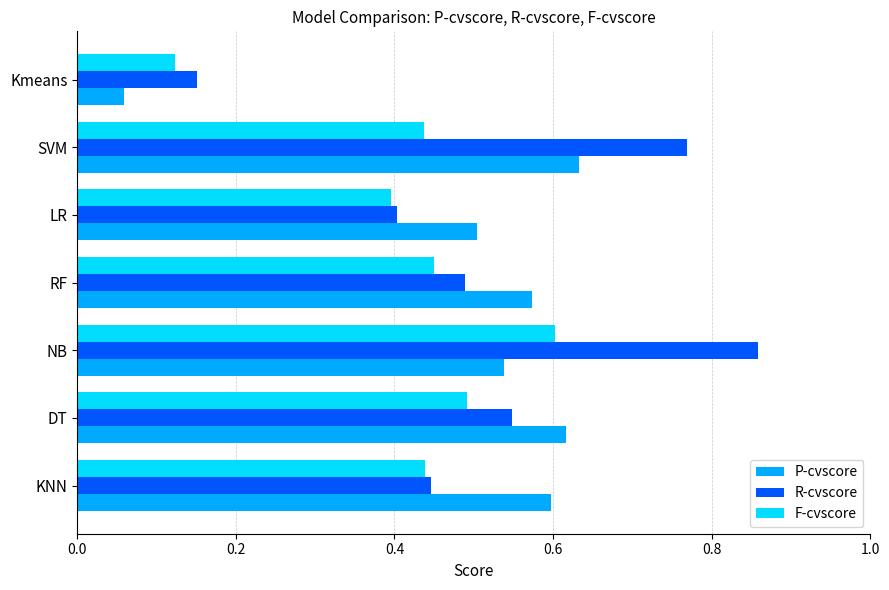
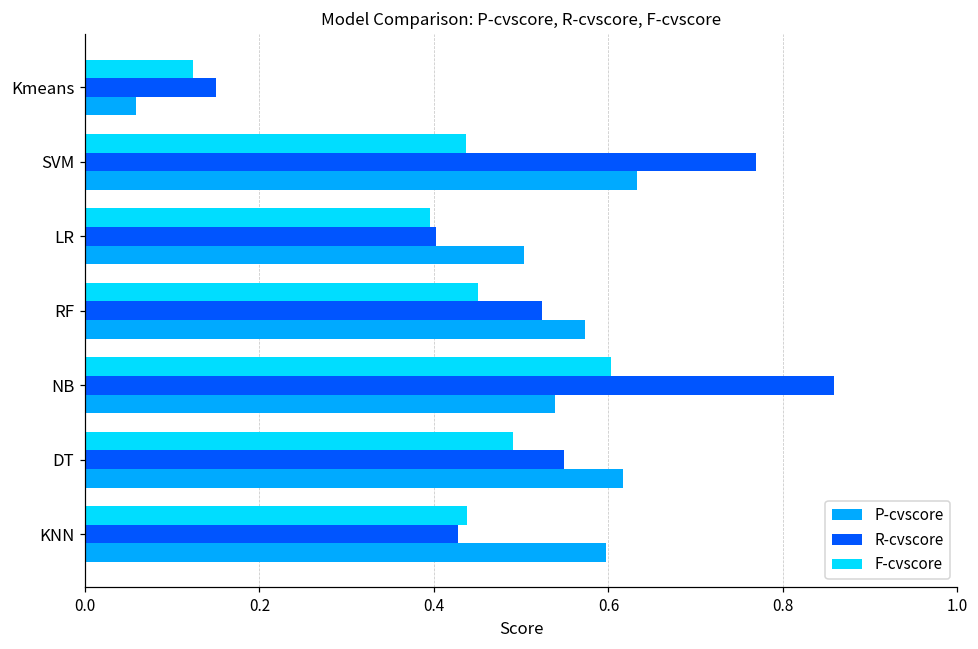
R-cvscore, RF: 0.49 -> 0.52
R-cvscore, KNN: 0.45 -> 0.43
